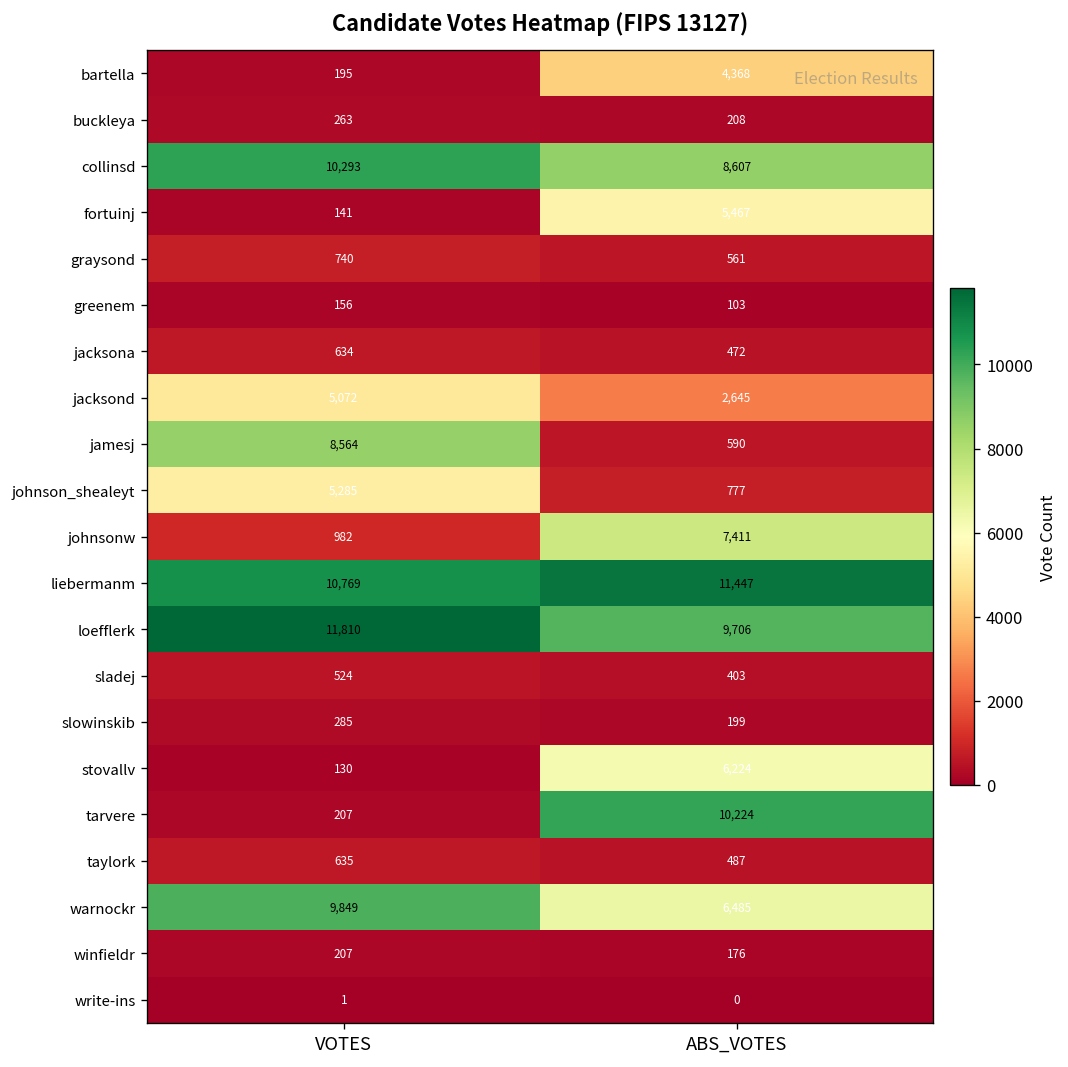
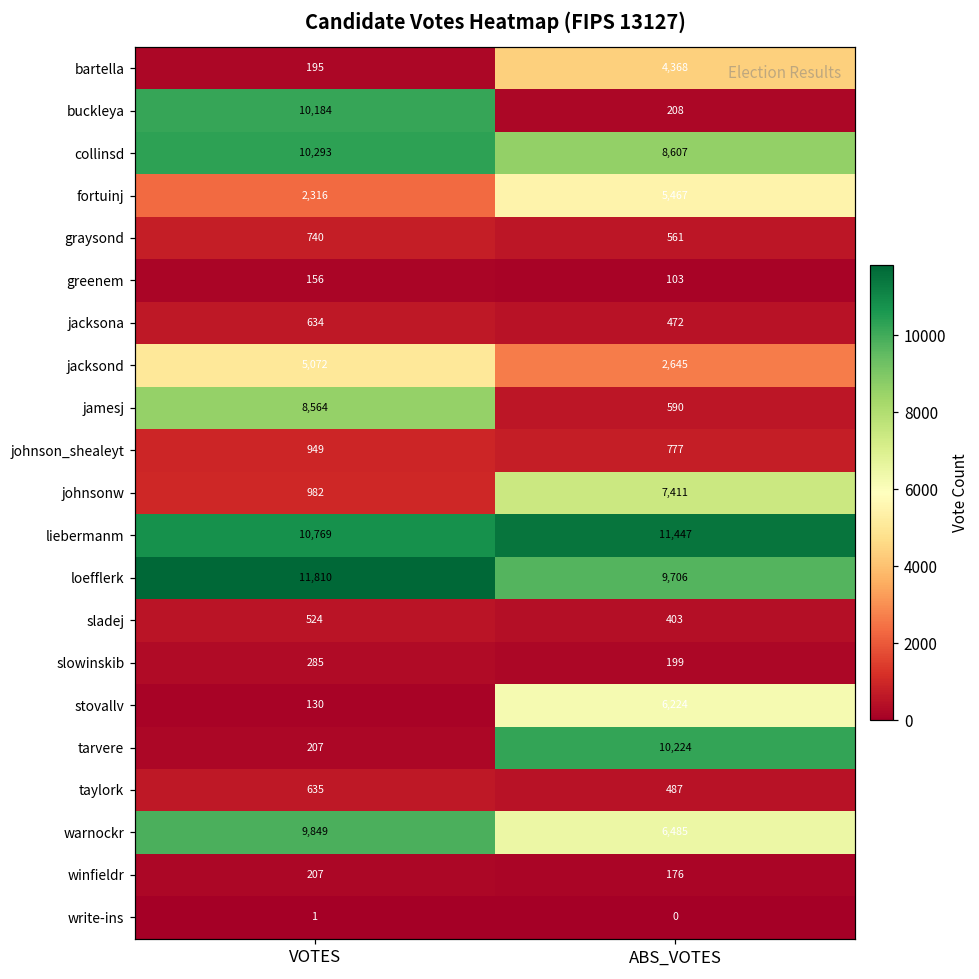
buckleya, VOTES: 263 -> 10,184
fortuinj, VOTES: 141 -> 2,316
johnson_shealeyt, VOTES: 5,285 -> 949
